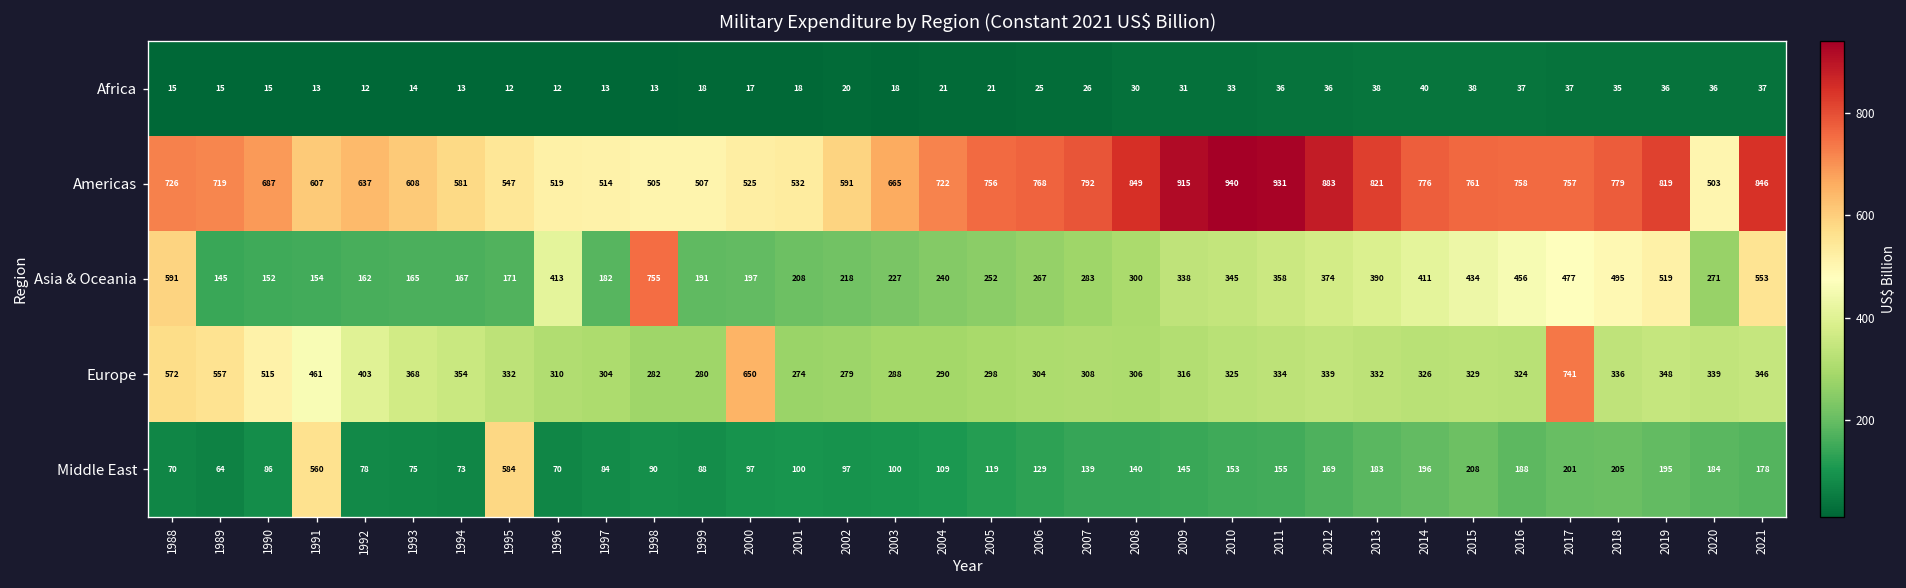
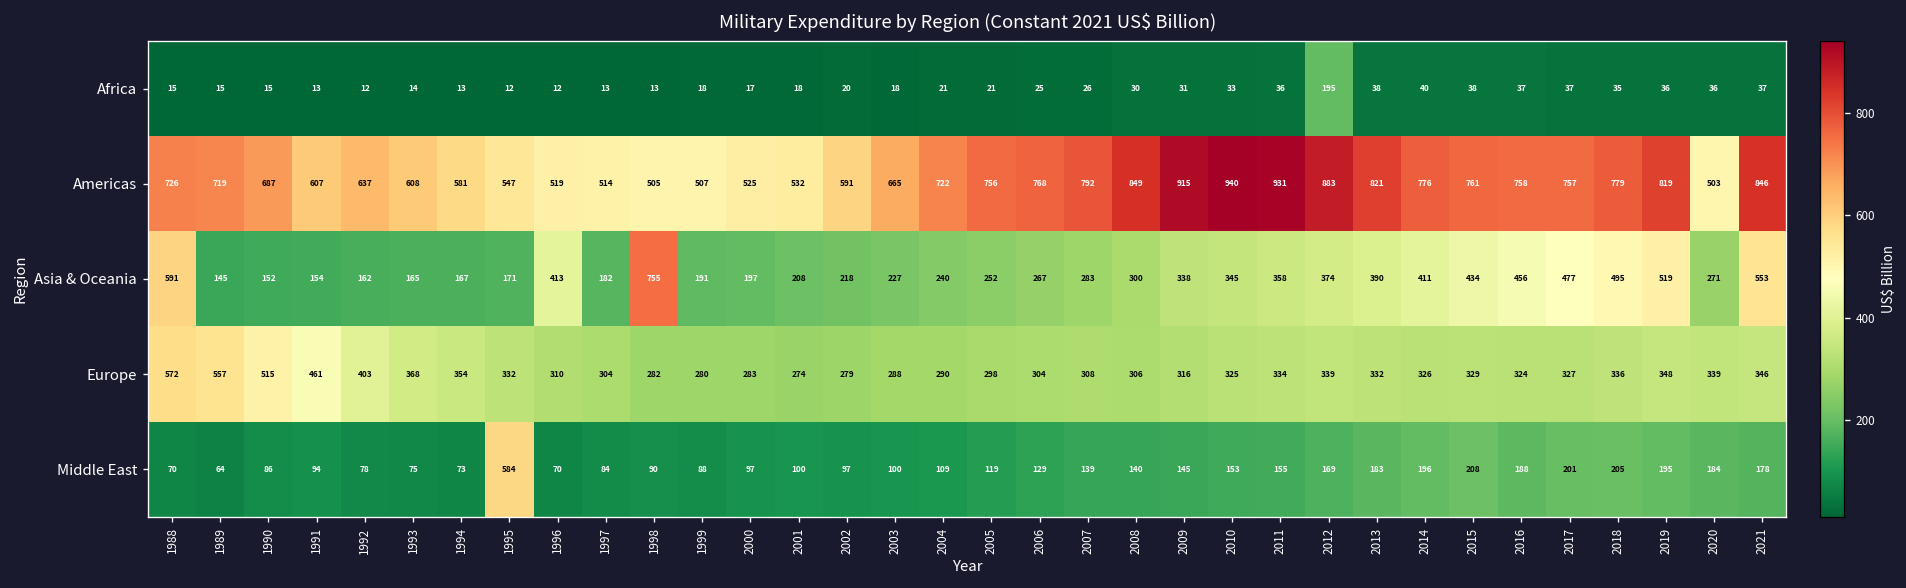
Africa, 2012: 36 -> 195
Europe, 2000: 650 -> 283
Europe, 2017: 741 -> 327
Middle East, 1991: 560 -> 94
